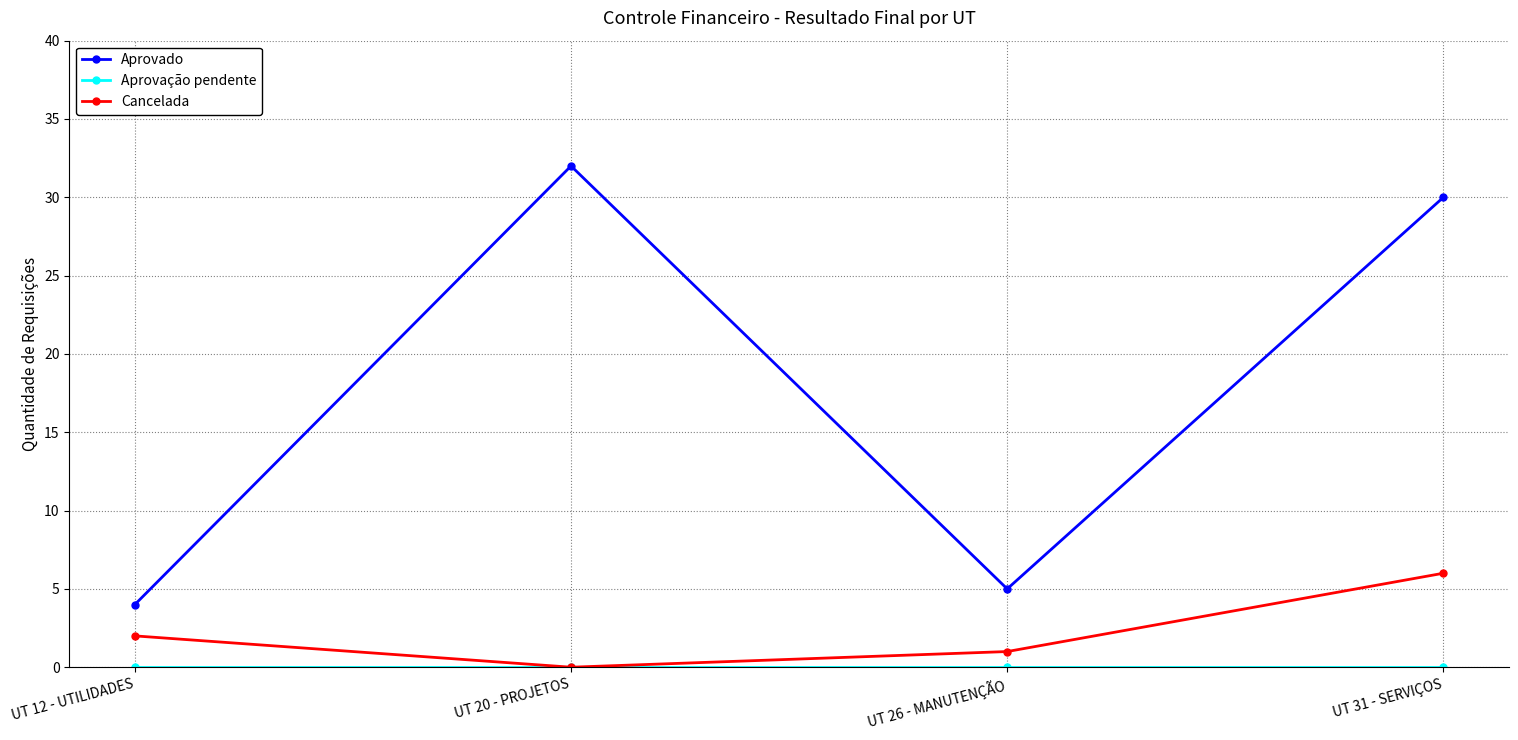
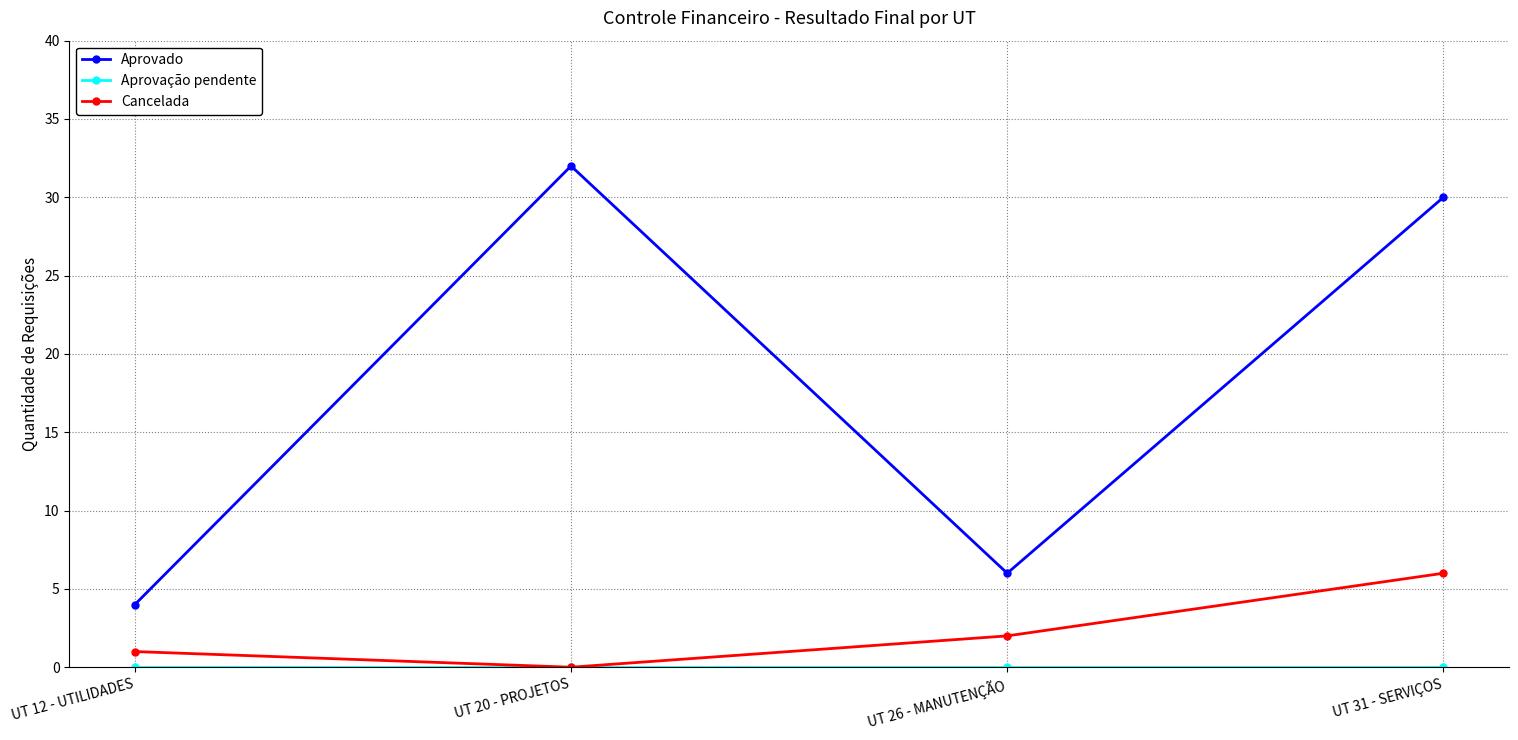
Cancelada, UT 12 - UTILIDADES: 2 -> 1
Aprovado, UT 26 - MANUTENÇÃO: 5 -> 6
Cancelada, UT 26 - MANUTENÇÃO: 1 -> 2
